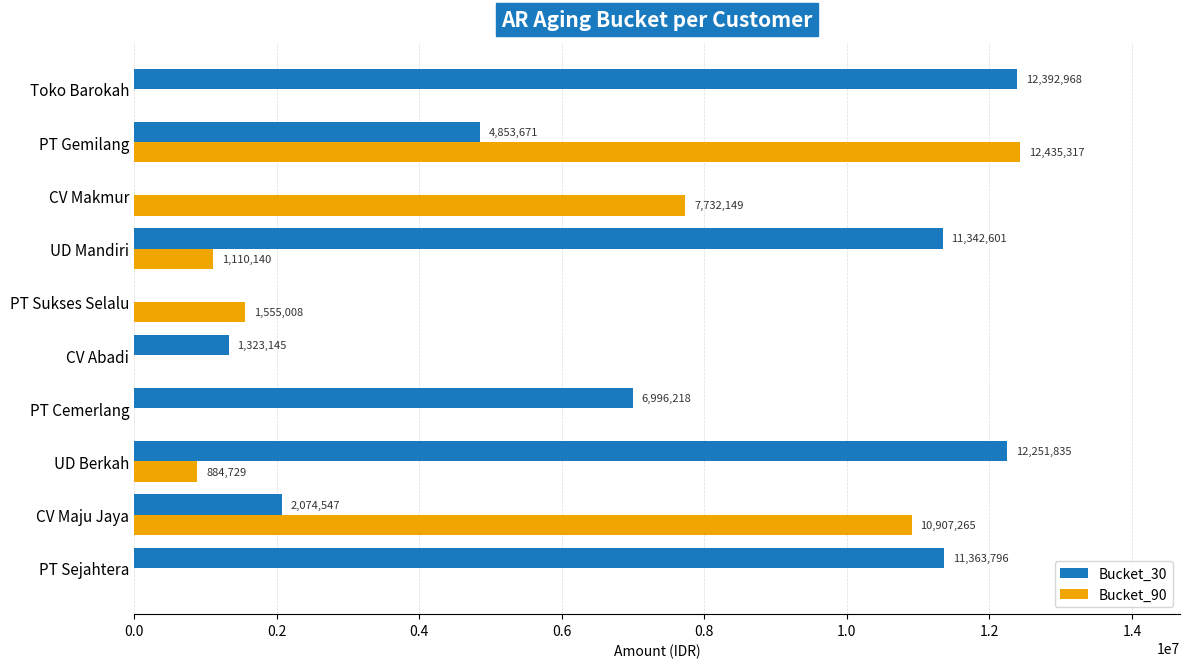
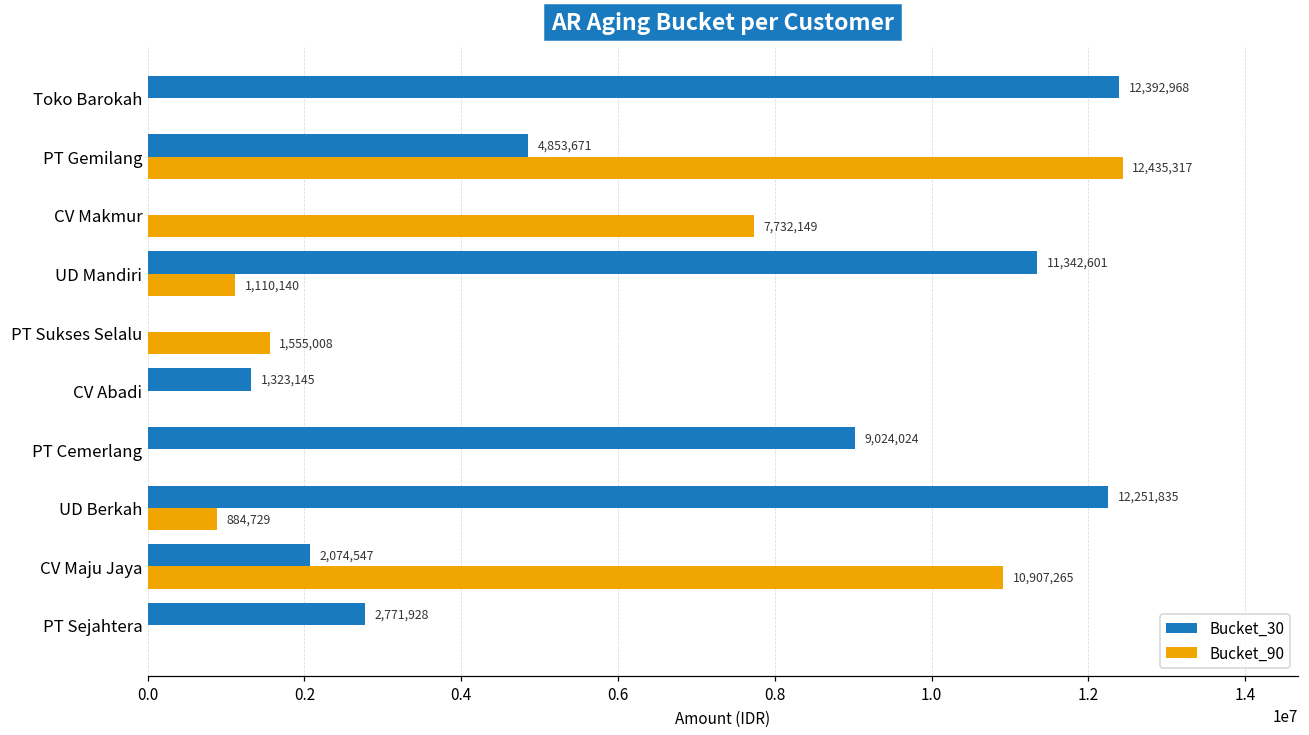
Bucket_30, PT Cemerlang: 6,996,218 -> 9,024,024
Bucket_30, PT Sejahtera: 11,363,796 -> 2,771,928
